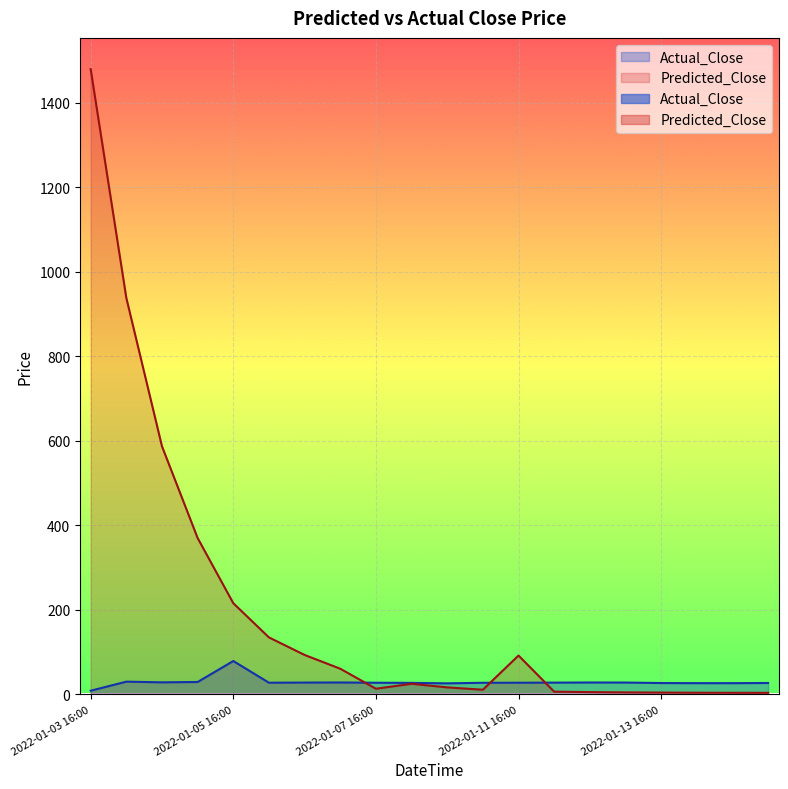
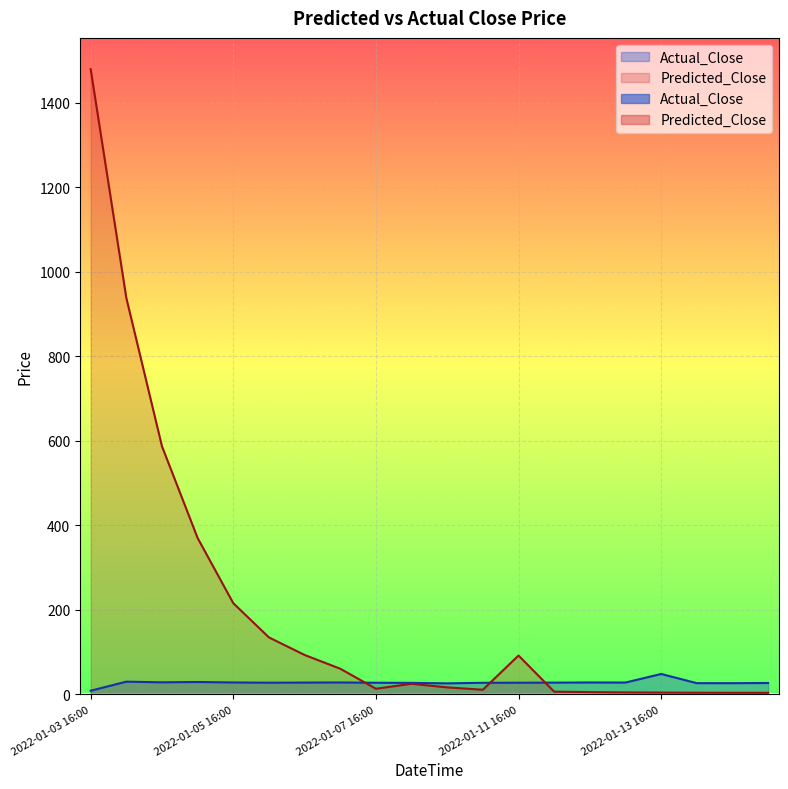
Actual_Close, 2022-01-05 16:00: 80 -> 30
Actual_Close, 2022-01-13 16:00: 30 -> 50
